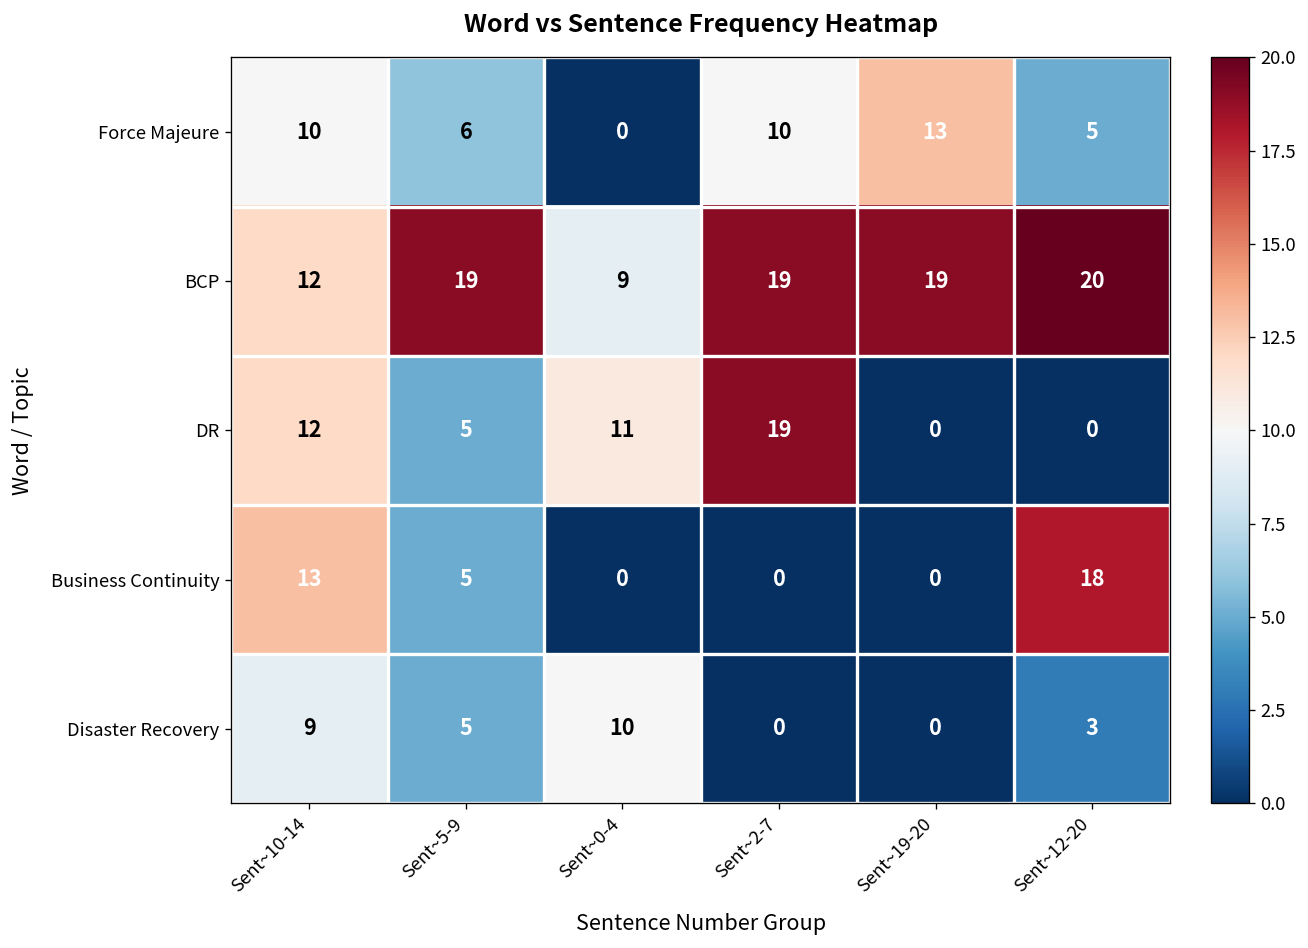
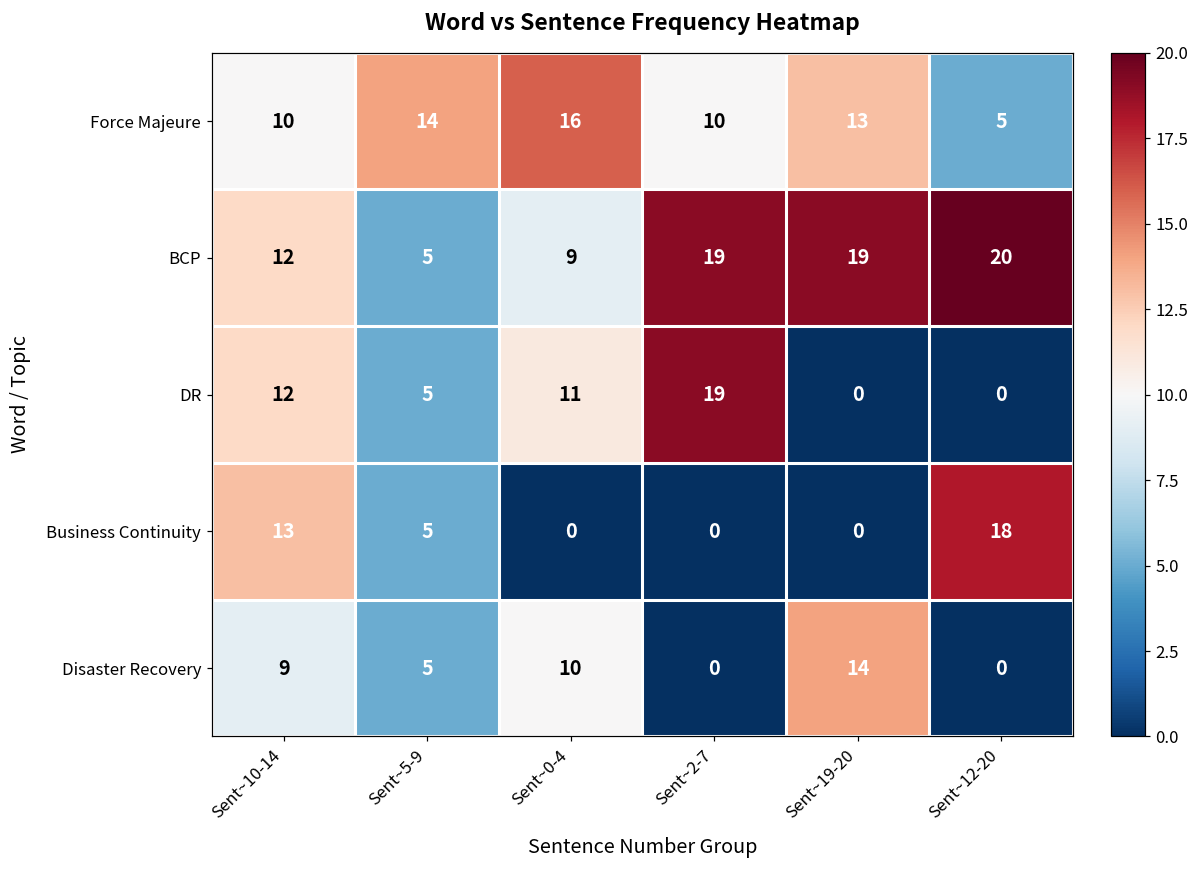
Force Majeure, Sent~5-9: 6 -> 14
Force Majeure, Sent~0-4: 0 -> 16
BCP, Sent~5-9: 19 -> 5
Disaster Recovery, Sent~19-20: 0 -> 14
Disaster Recovery, Sent~12-20: 3 -> 0
